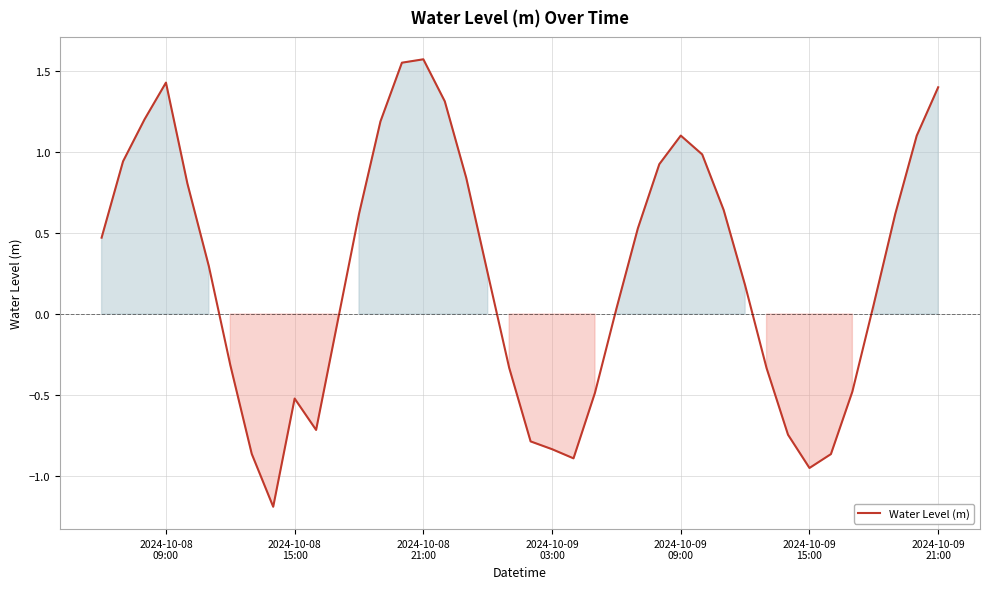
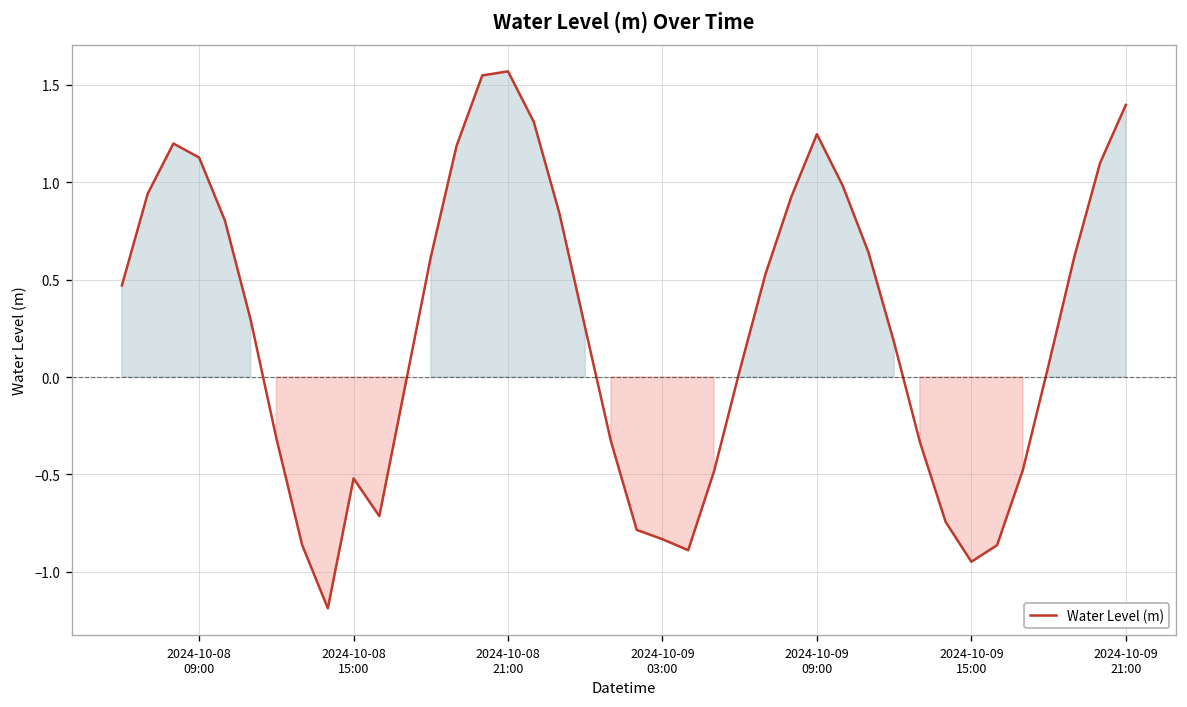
2024-10-08 09:00: 1.43 -> 1.13
2024-10-09 09:00: 1.10 -> 1.25
